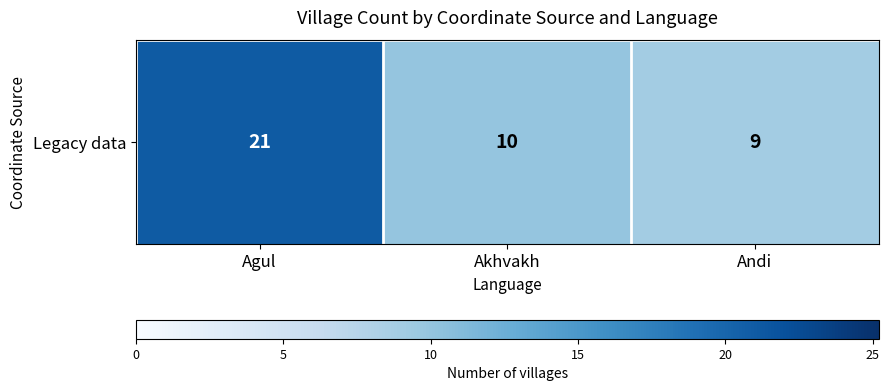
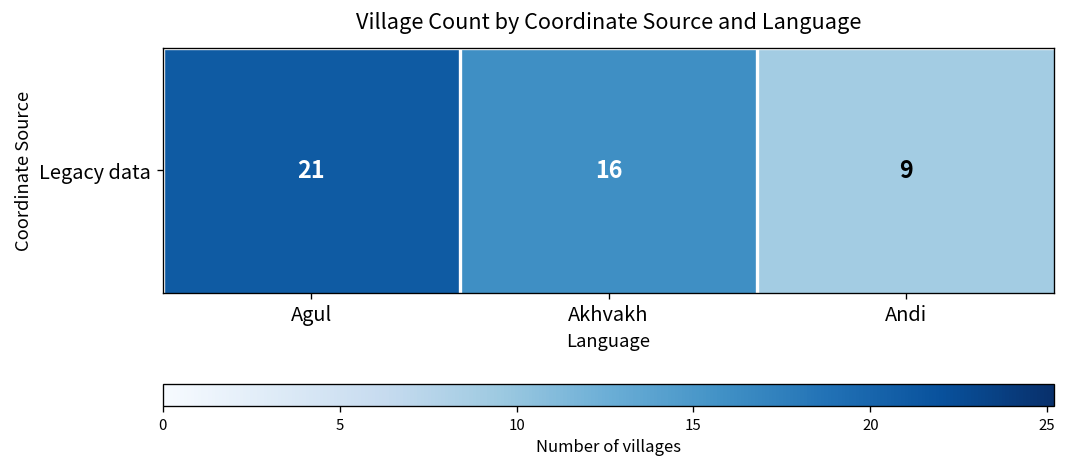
Legacy data, Akhvakh: 10 -> 16
